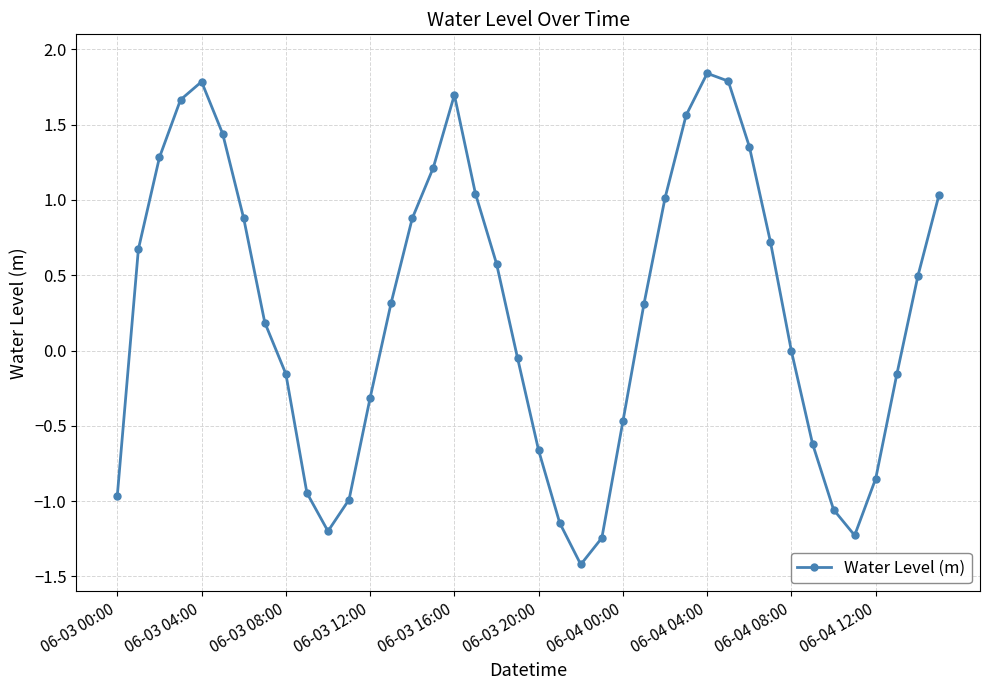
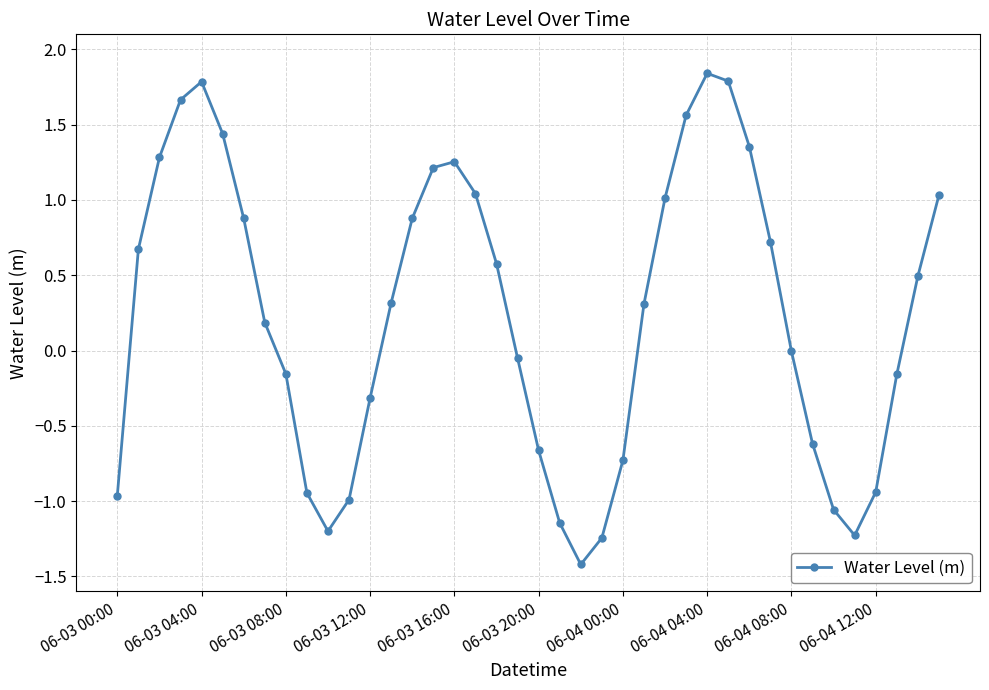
06-03 16:00: 1.70 -> 1.25
06-04 00:00: -0.47 -> -0.73
06-04 12:00: -0.85 -> -0.94
